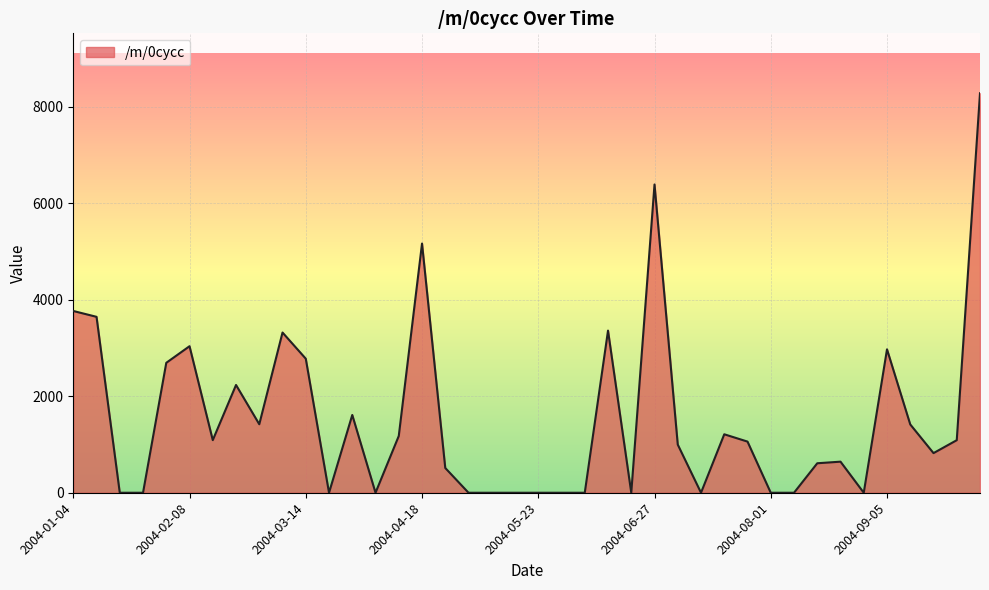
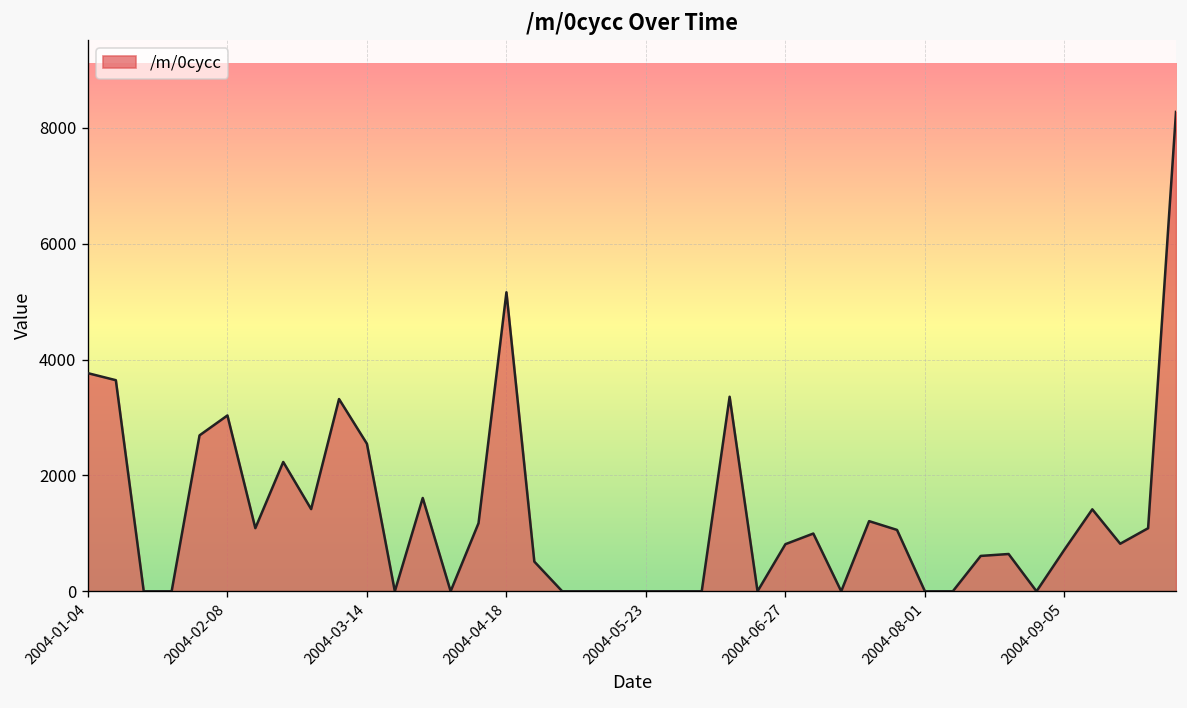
2004-03-14: 2800 -> 2500
2004-06-27: 6400 -> 800
2004-09-05: 3000 -> 700
